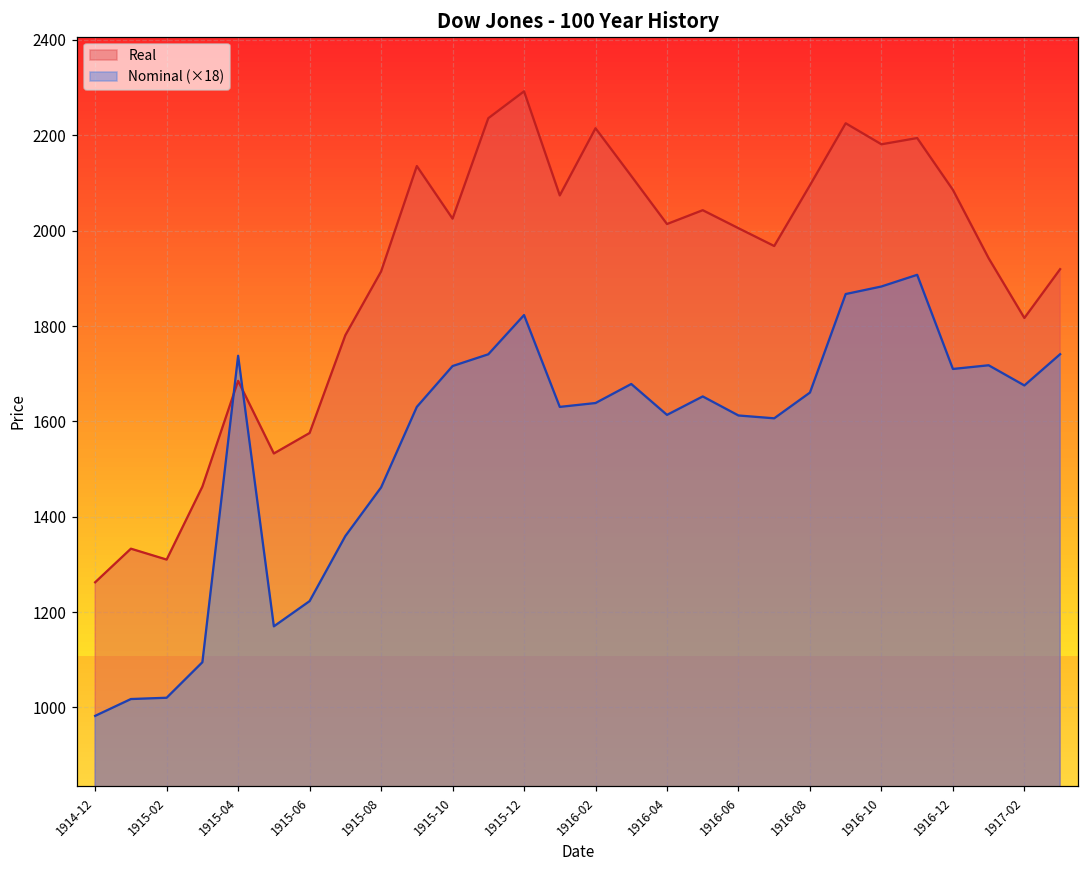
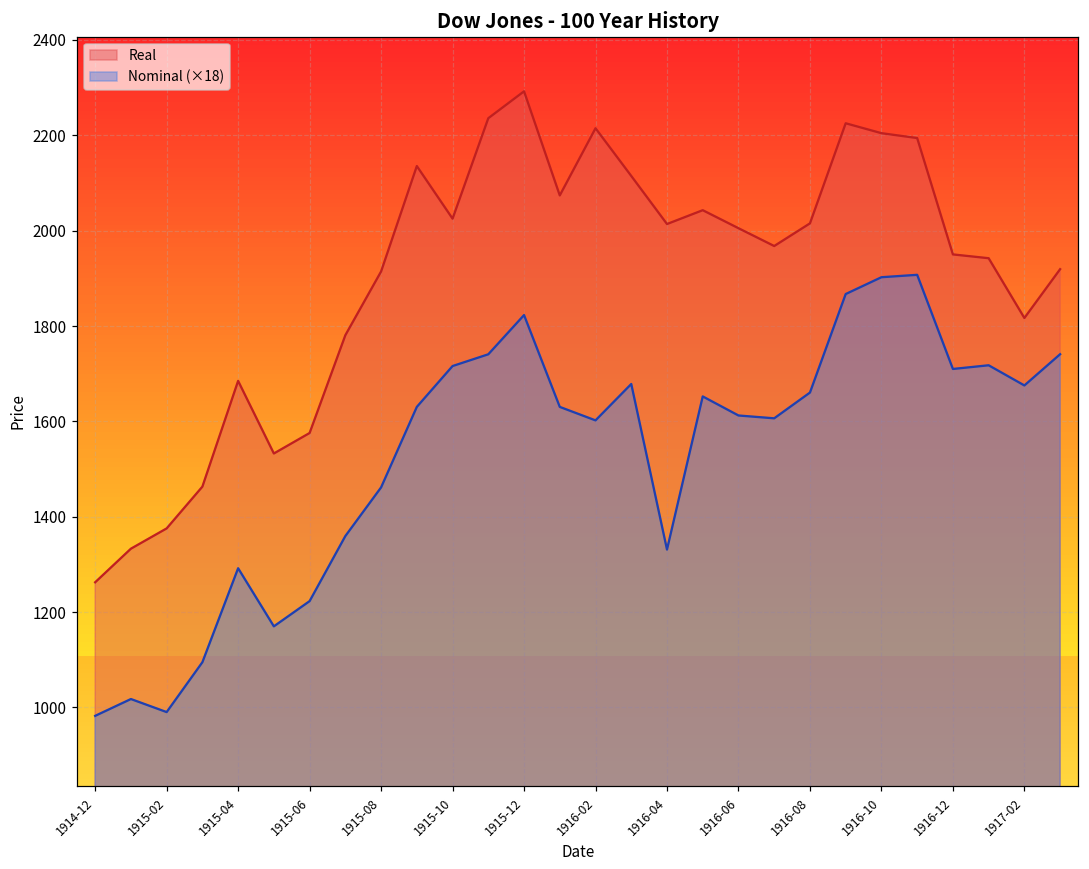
Real, 1915-02: 1310 -> 1380
Nominal (×18), 1915-02: 1020 -> 990
Nominal (×18), 1915-04: 1740 -> 1290
Nominal (×18), 1916-02: 1640 -> 1600
Nominal (×18), 1916-04: 1610 -> 1330
Real, 1916-08: 2100 -> 2020
Real, 1916-10: 2180 -> 2200
Nominal (×18), 1916-10: 1880 -> 1900
Real, 1916-12: 2090 -> 1950
